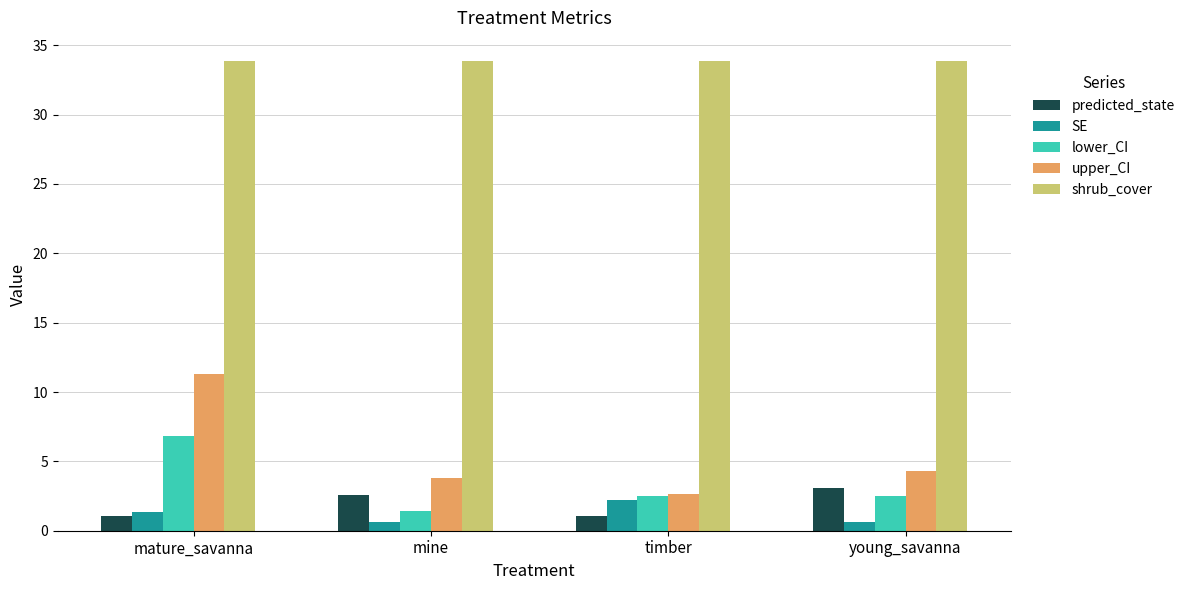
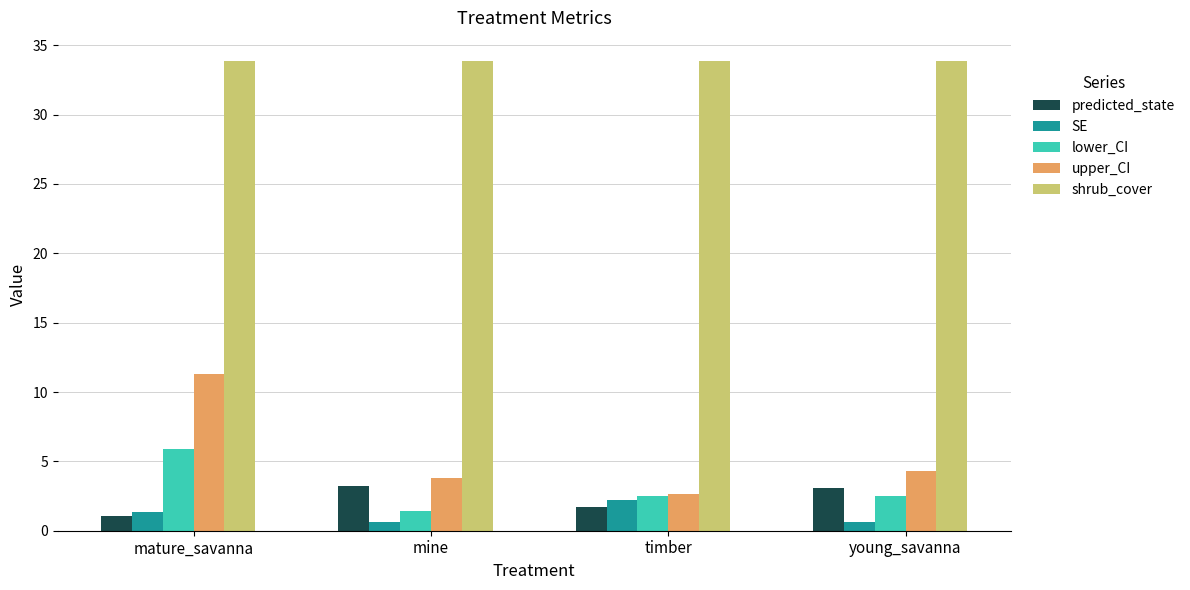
lower_CI, mature_savanna: 6.8 -> 5.9
predicted_state, mine: 2.6 -> 3.3
predicted_state, timber: 1.0 -> 1.7
